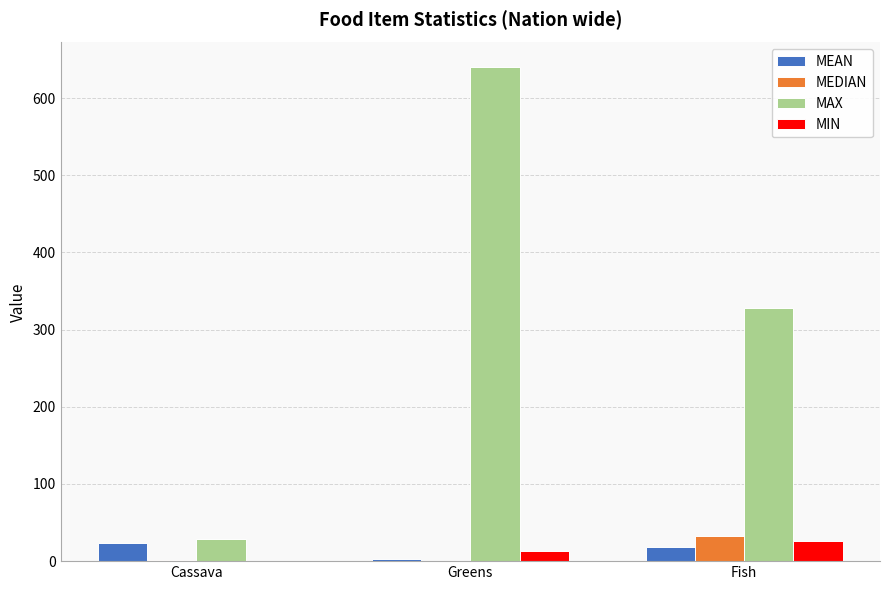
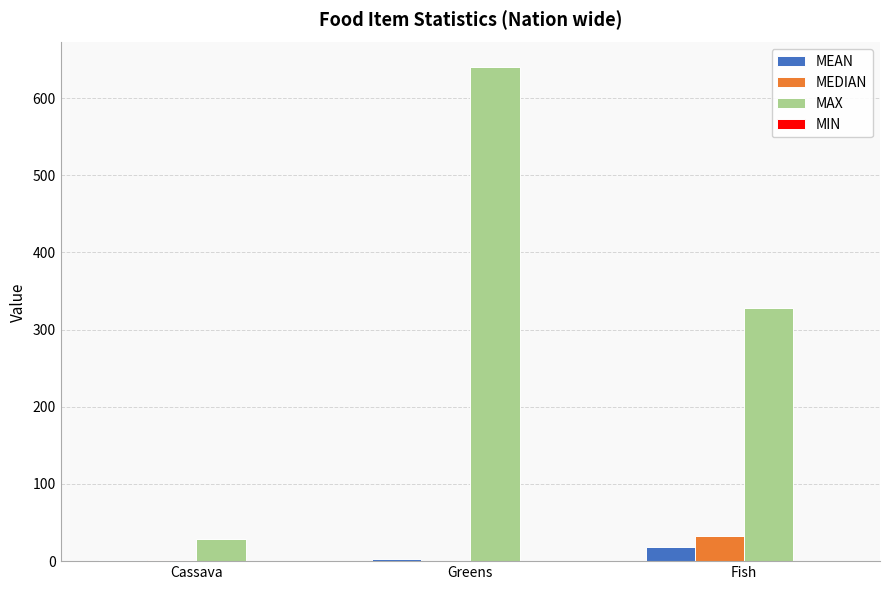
MEAN, Cassava: 20 -> 0
MIN, Greens: 10 -> 0
MIN, Fish: 30 -> 0
